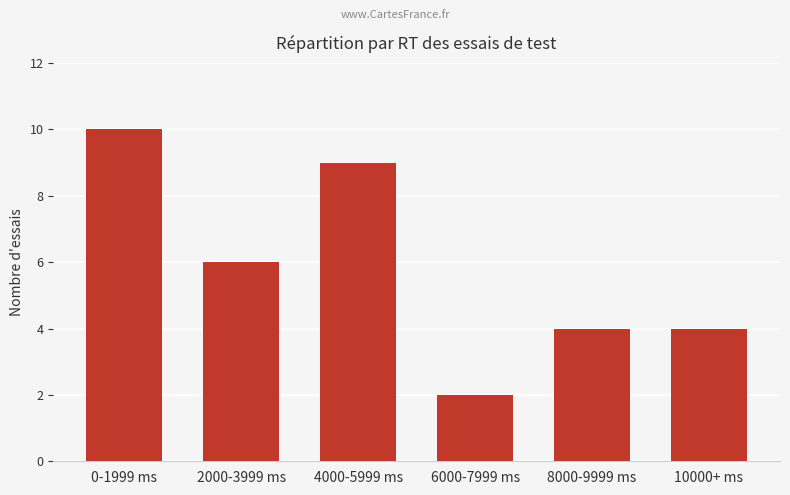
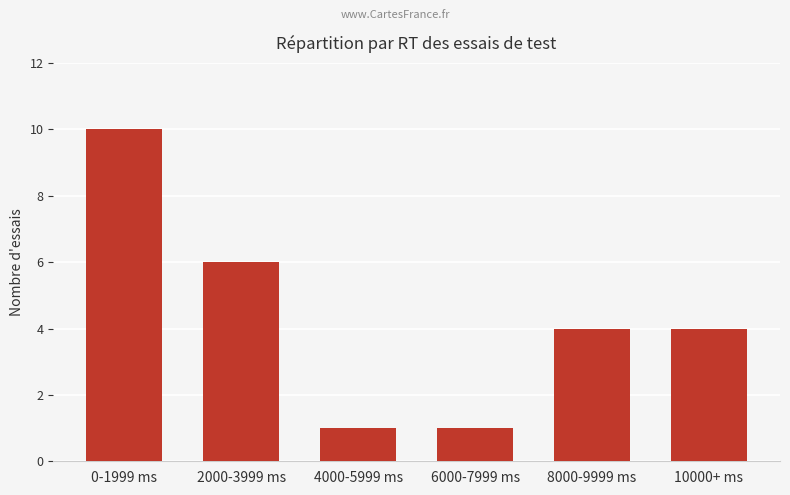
4000-5999 ms: 9 -> 1
6000-7999 ms: 2 -> 1
